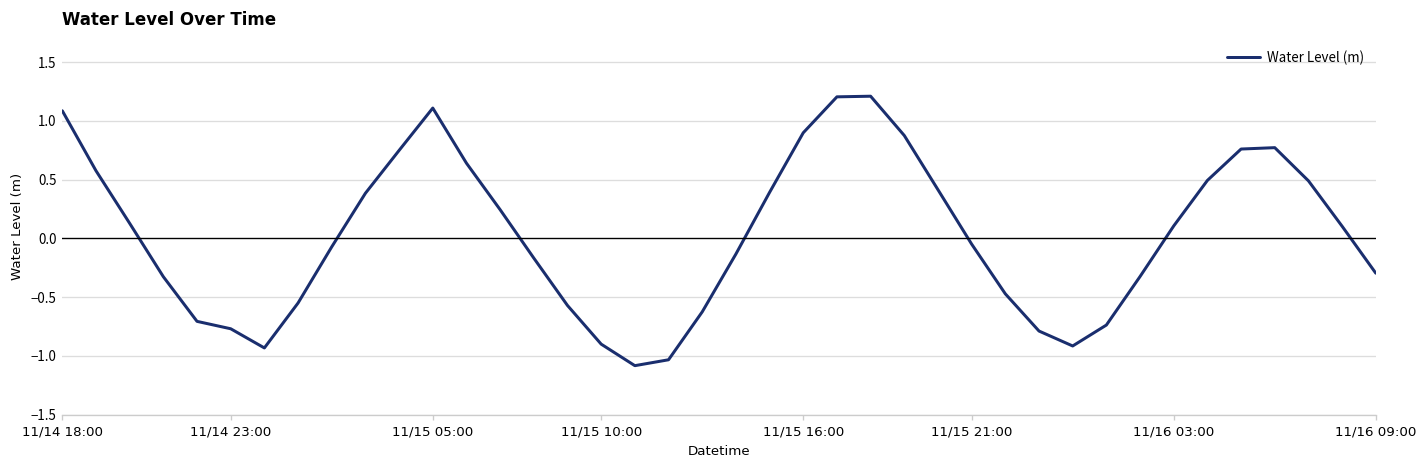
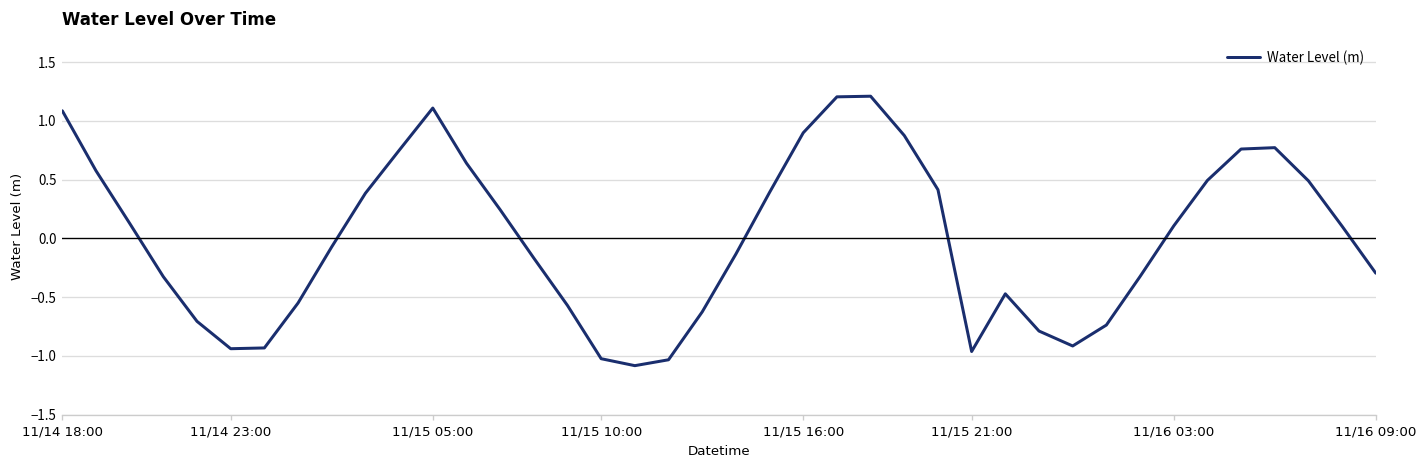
11/14 23:00: -0.8 -> -0.9
11/15 10:00: -0.9 -> -1.0
11/15 21:00: 0.0 -> -1.0
